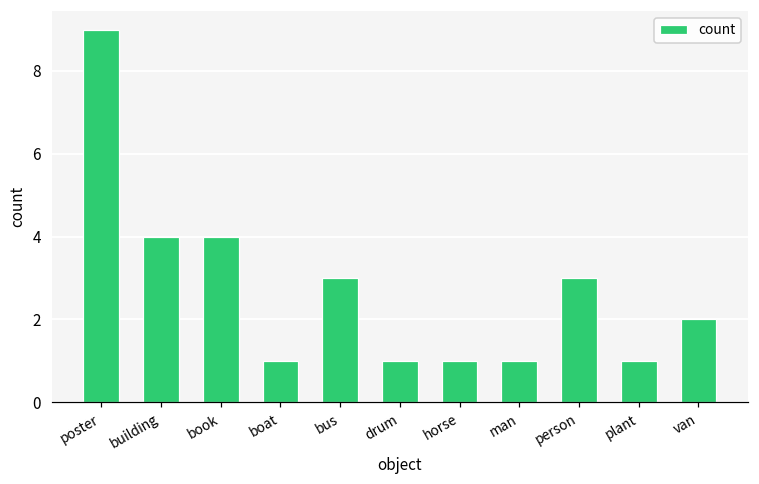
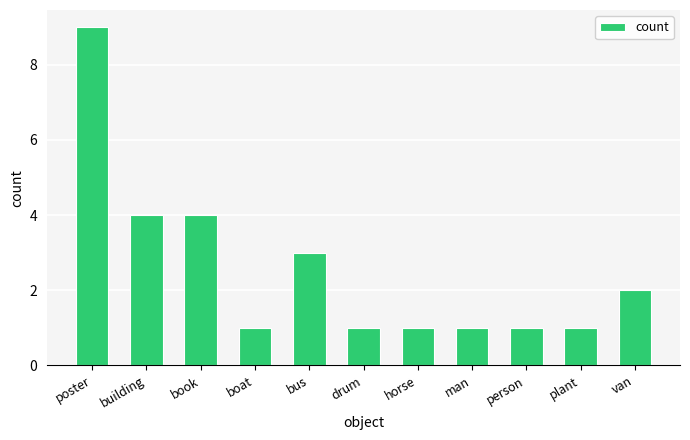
person: 3 -> 1
